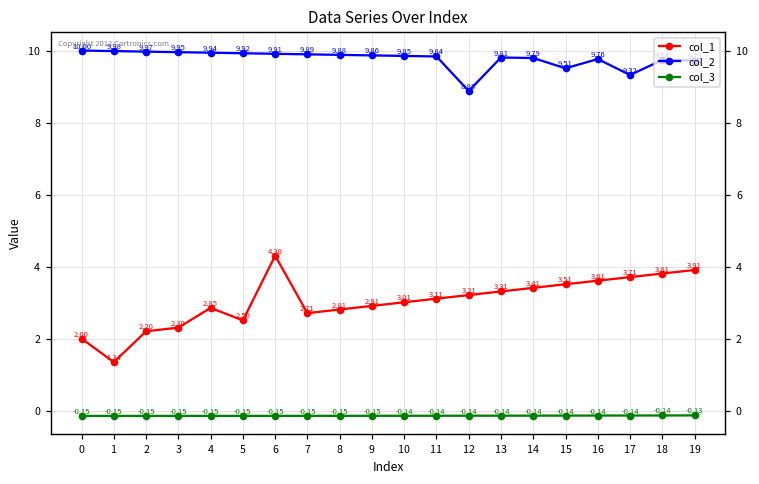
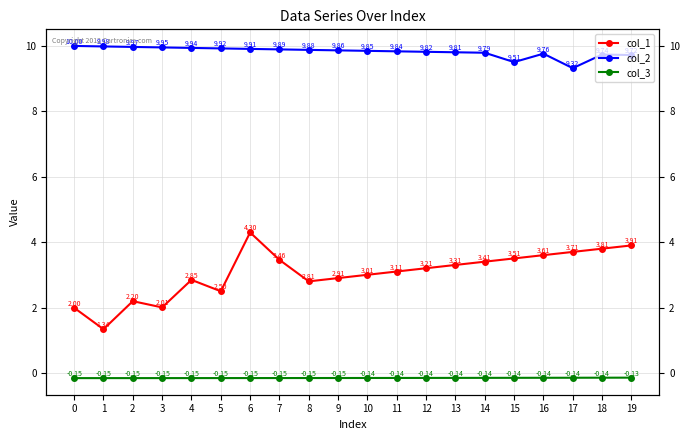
col_1, 3: 2.30 -> 2.01
col_1, 7: 2.71 -> 3.46
col_2, 12: 8.88 -> 9.82
